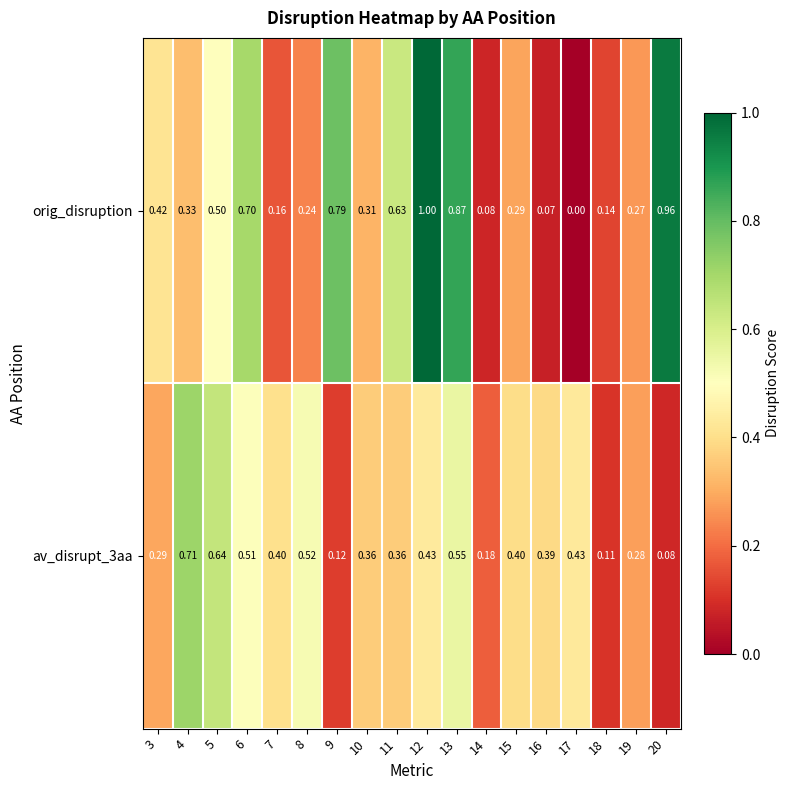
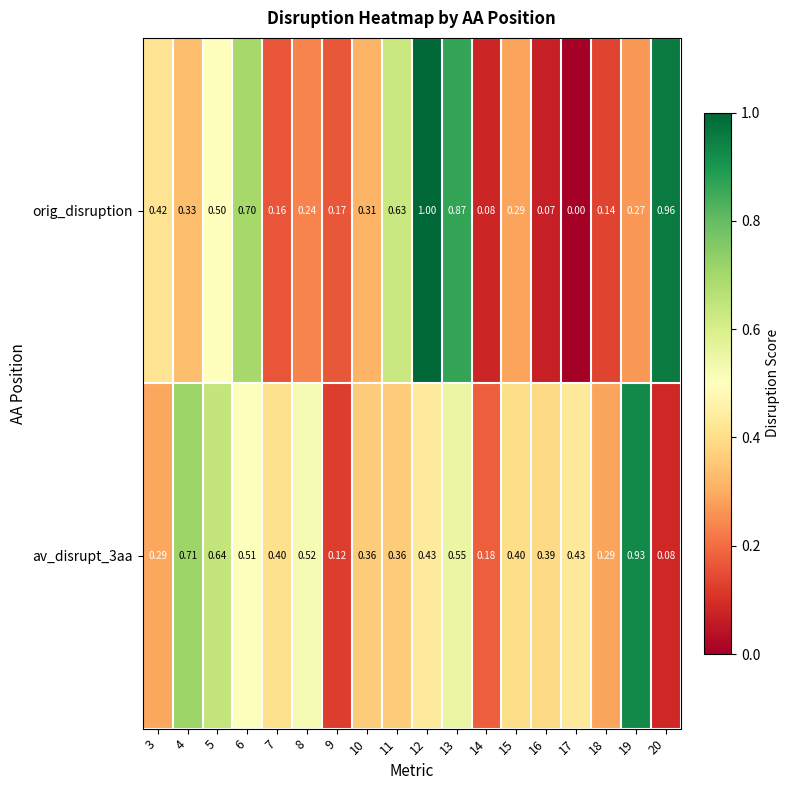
orig_disruption, 9: 0.79 -> 0.17
av_disrupt_3aa, 18: 0.11 -> 0.29
av_disrupt_3aa, 19: 0.28 -> 0.93
